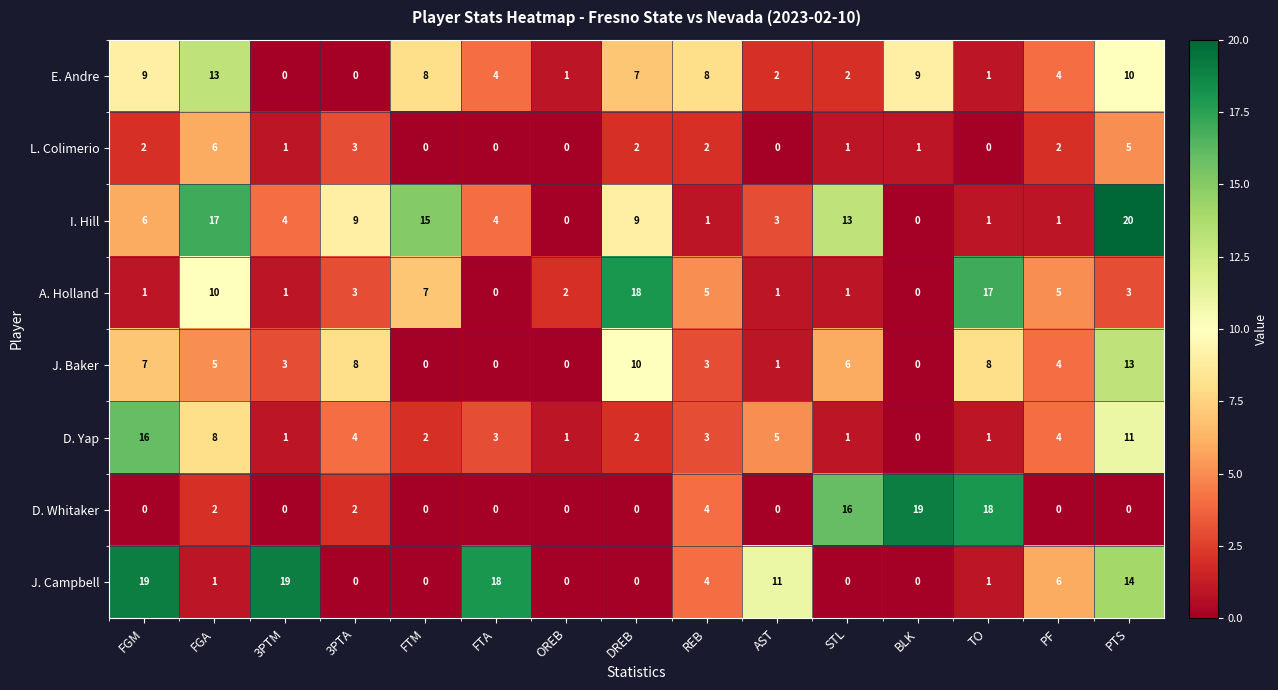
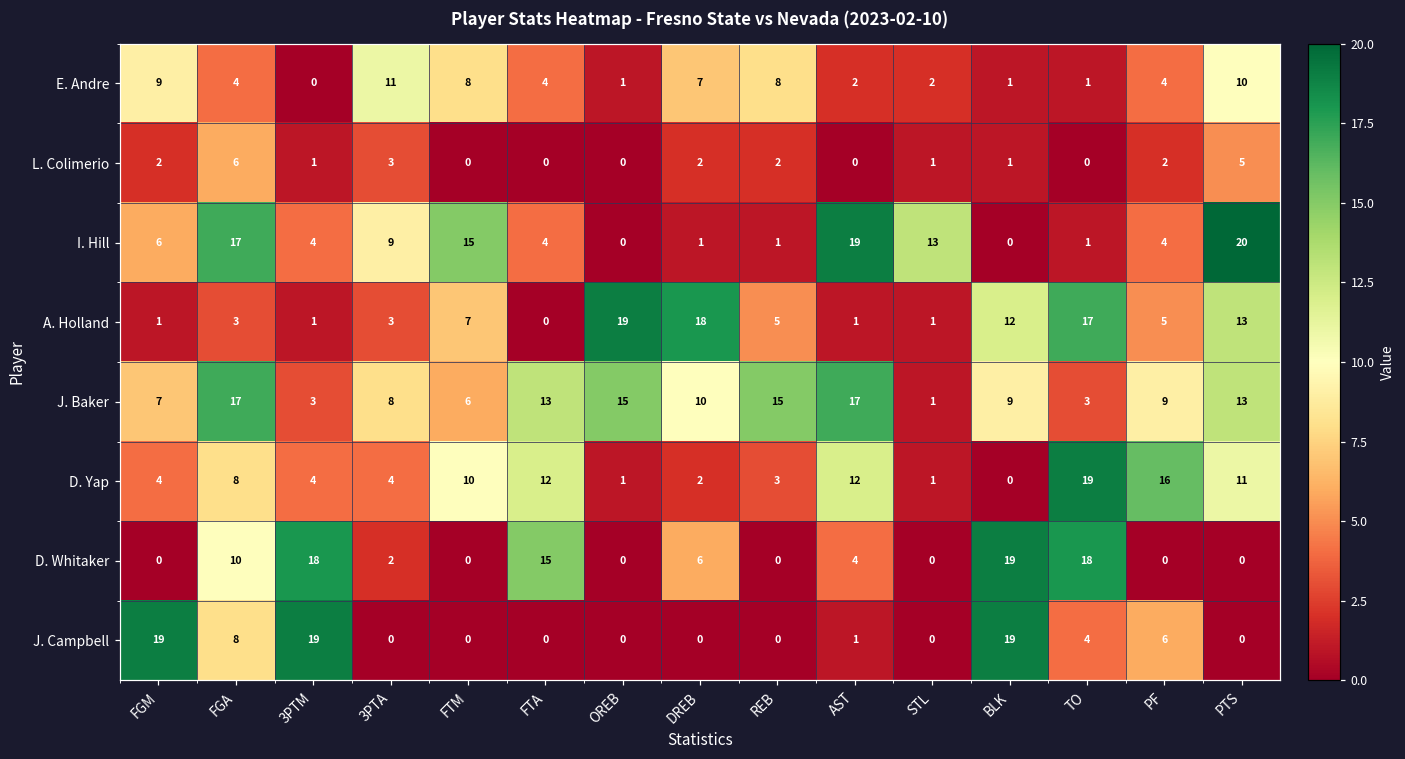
E. Andre, FGA: 13 -> 4
E. Andre, 3PTA: 0 -> 11
E. Andre, BLK: 9 -> 1
I. Hill, DREB: 9 -> 1
I. Hill, AST: 3 -> 19
I. Hill, PF: 1 -> 4
A. Holland, FGA: 10 -> 3
A. Holland, OREB: 2 -> 19
A. Holland, BLK: 0 -> 12
A. Holland, PTS: 3 -> 13
J. Baker, FGA: 5 -> 17
J. Baker, FTM: 0 -> 6
J. Baker, FTA: 0 -> 13
J. Baker, OREB: 0 -> 15
J. Baker, REB: 3 -> 15
J. Baker, AST: 1 -> 17
J. Baker, STL: 6 -> 1
J. Baker, BLK: 0 -> 9
J. Baker, TO: 8 -> 3
J. Baker, PF: 4 -> 9
D. Yap, FGM: 16 -> 4
D. Yap, 3PTM: 1 -> 4
D. Yap, FTM: 2 -> 10
D. Yap, FTA: 3 -> 12
D. Yap, AST: 5 -> 12
D. Yap, TO: 1 -> 19
D. Yap, PF: 4 -> 16
D. Whitaker, FGA: 2 -> 10
D. Whitaker, 3PTM: 0 -> 18
D. Whitaker, FTA: 0 -> 15
D. Whitaker, DREB: 0 -> 6
D. Whitaker, REB: 4 -> 0
D. Whitaker, AST: 0 -> 4
D. Whitaker, STL: 16 -> 0
J. Campbell, FGA: 1 -> 8
J. Campbell, FTA: 18 -> 0
J. Campbell, REB: 4 -> 0
J. Campbell, AST: 11 -> 1
J. Campbell, BLK: 0 -> 19
J. Campbell, TO: 1 -> 4
J. Campbell, PTS: 14 -> 0
